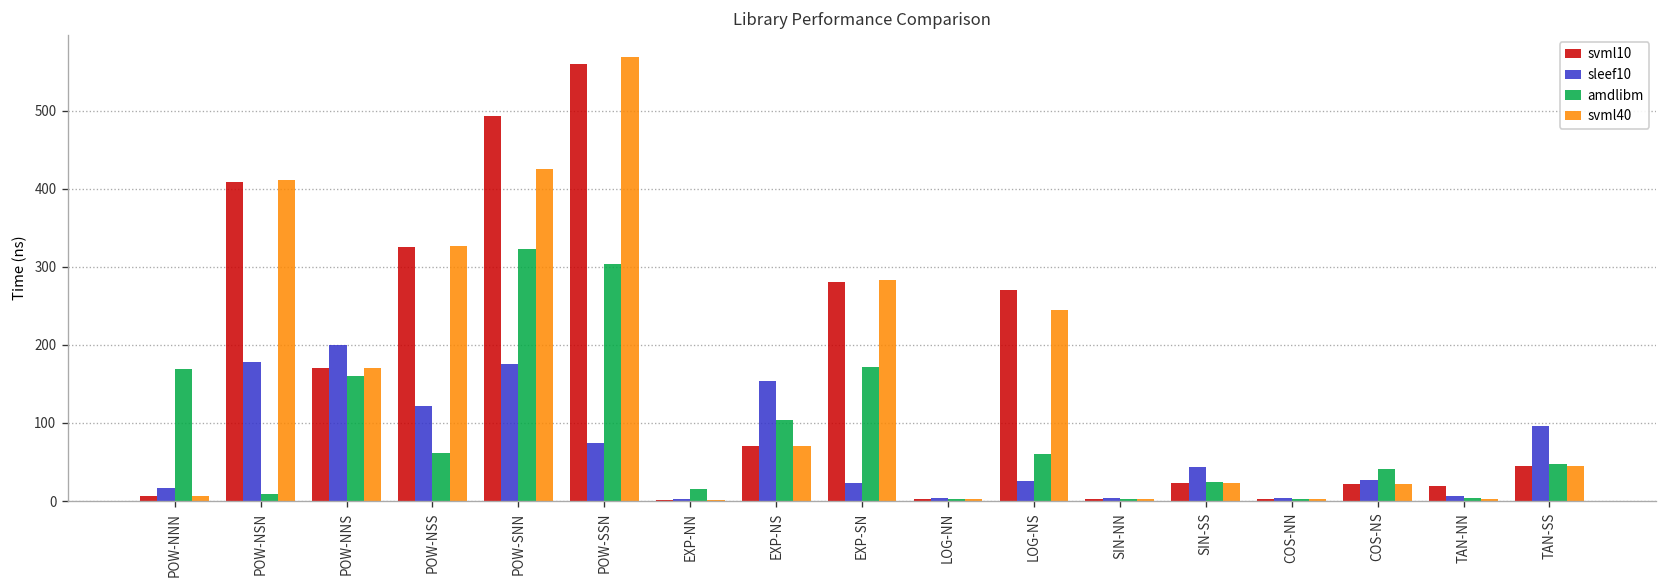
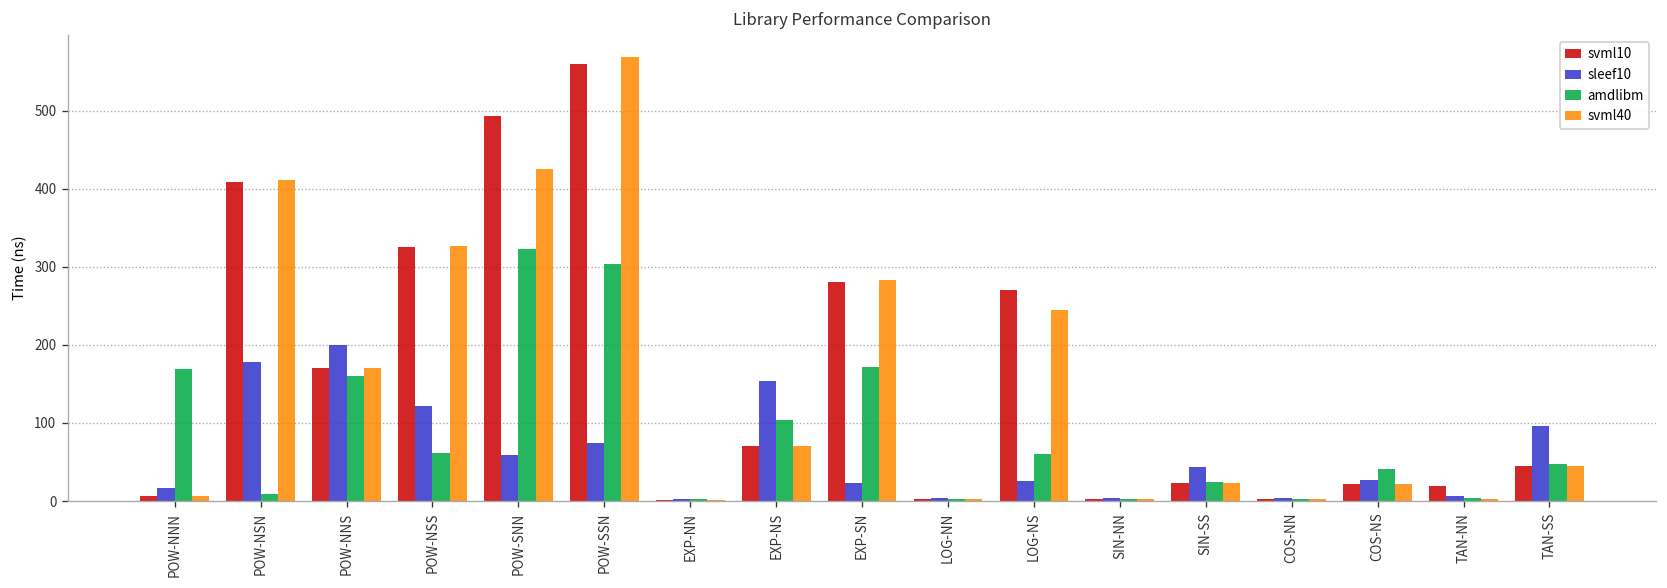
sleef10, POW-SNN: 170 -> 60
amdlibm, EXP-NN: 10 -> 0
